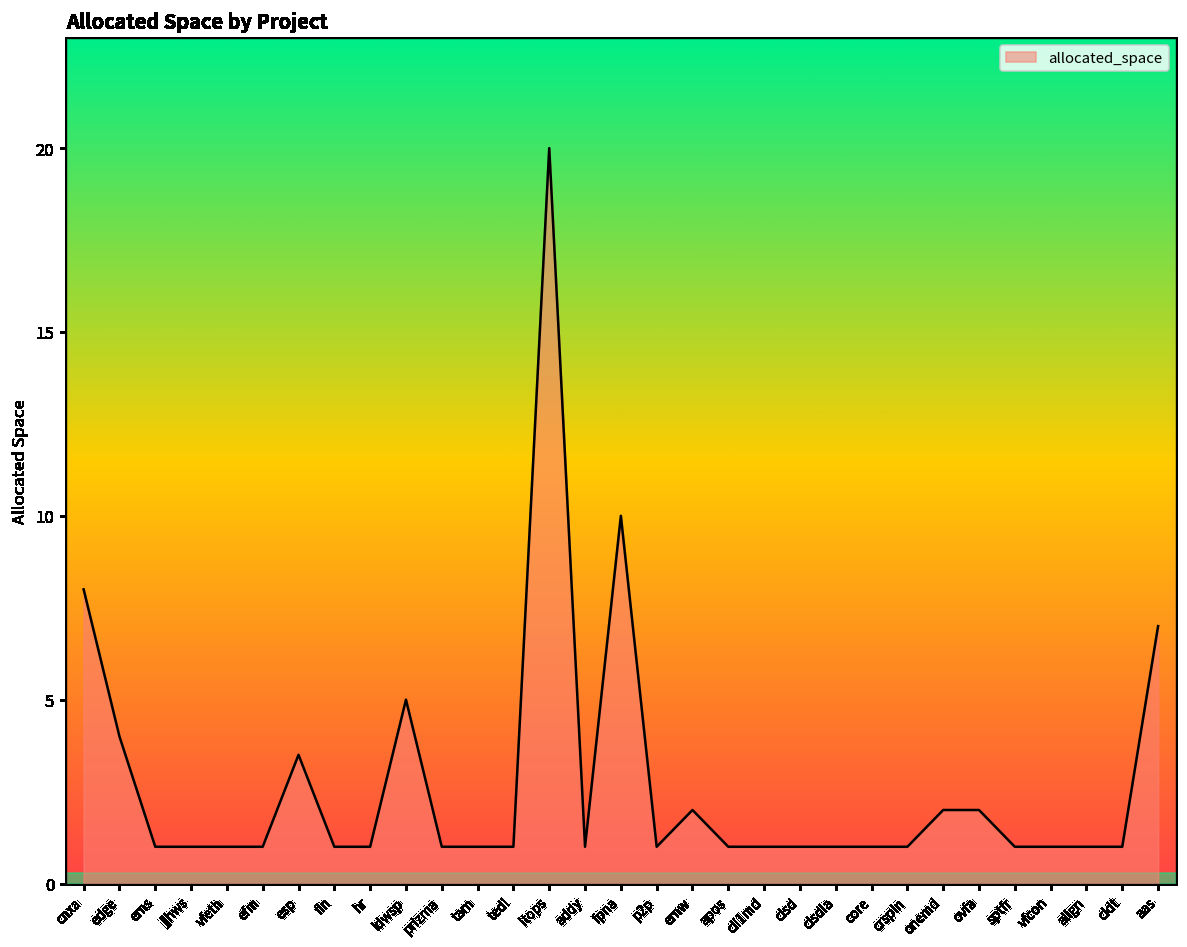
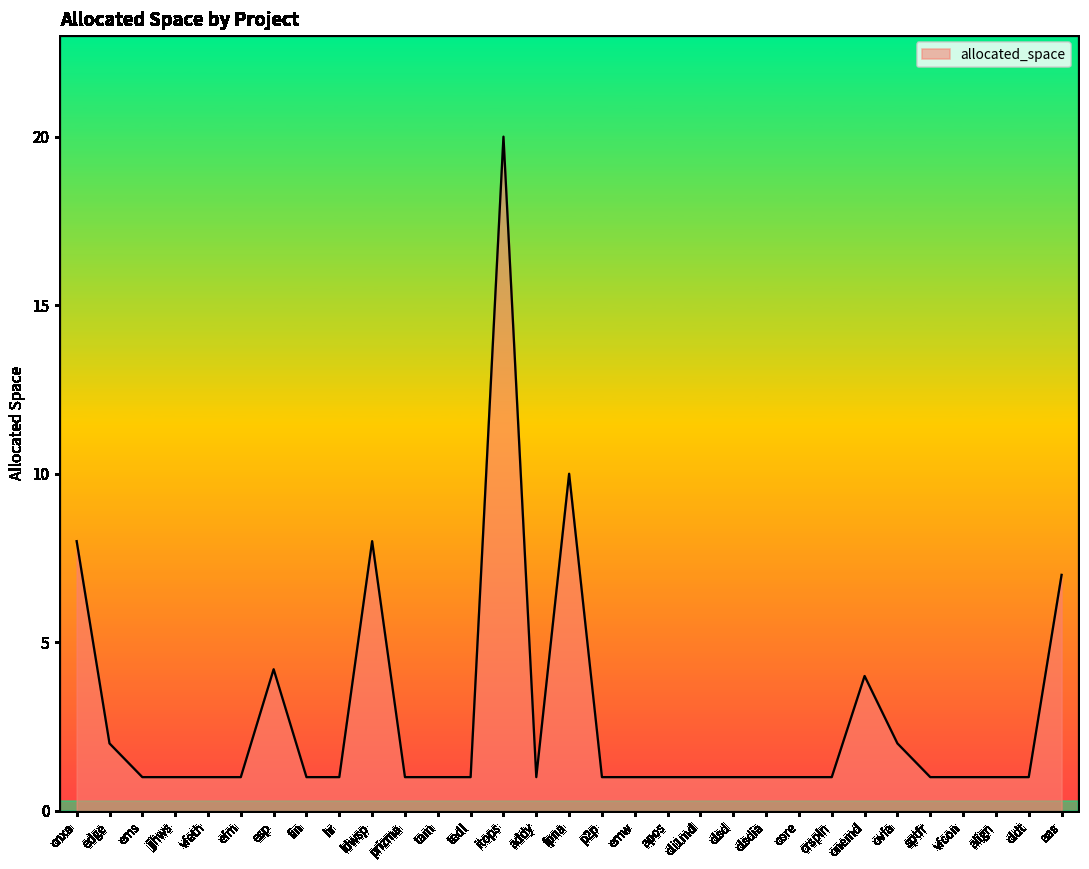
edge: 4 -> 2
esp: 3.5 -> 4.2
ldwsp: 5 -> 8
emw: 2 -> 1
onemd: 2 -> 4
